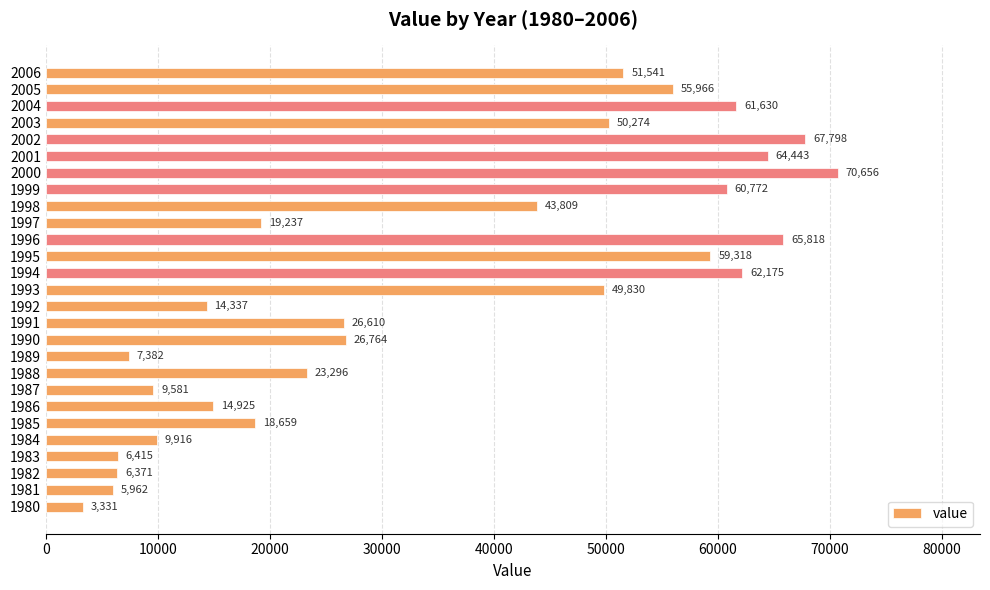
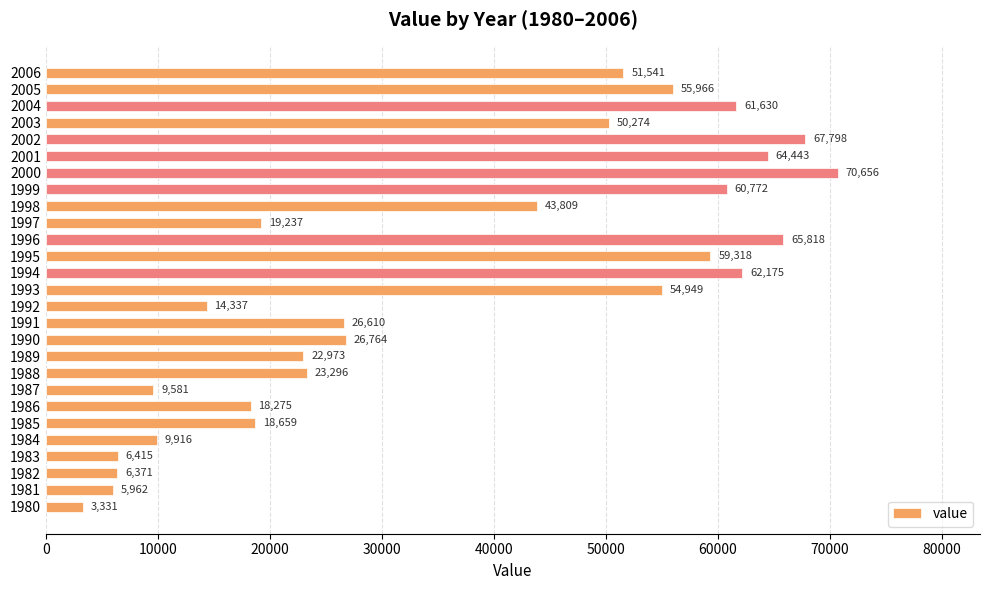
1993: 49,830 -> 54,949
1989: 7,382 -> 22,973
1986: 14,925 -> 18,275
